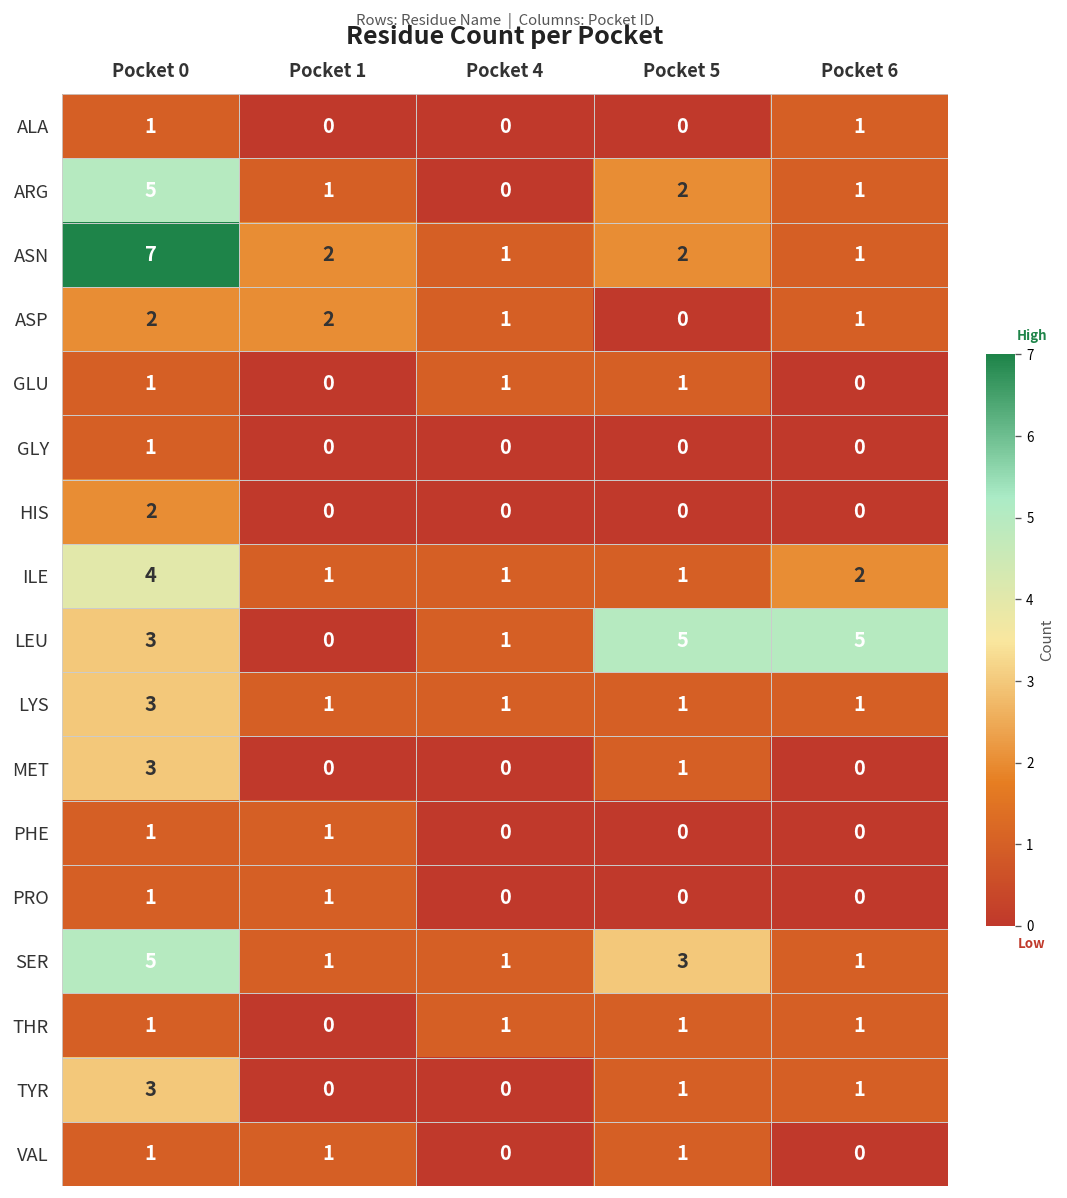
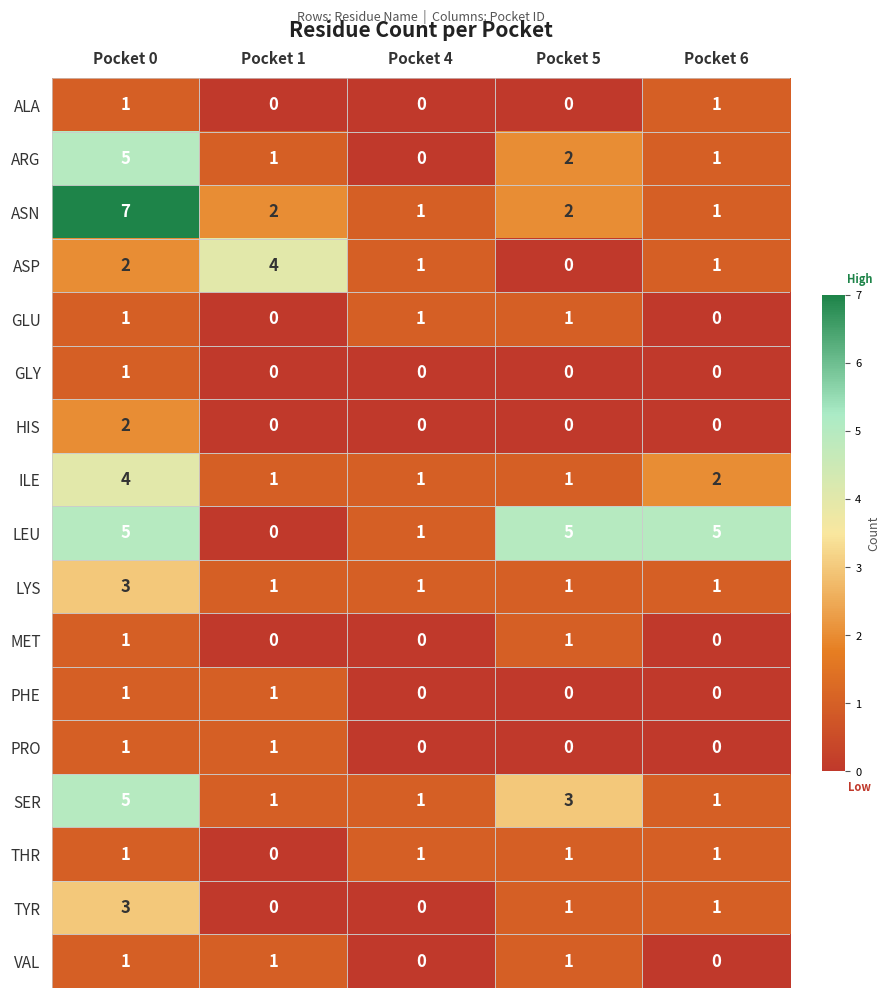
ASP, Pocket 1: 2 -> 4
LEU, Pocket 0: 3 -> 5
MET, Pocket 0: 3 -> 1
